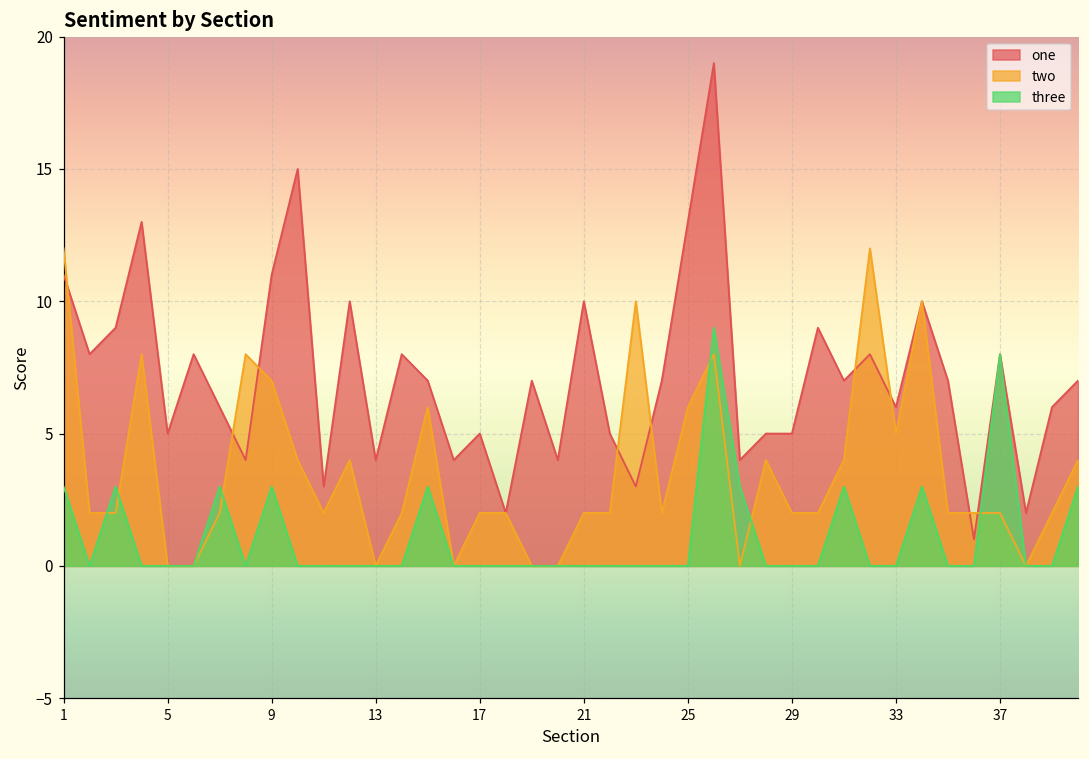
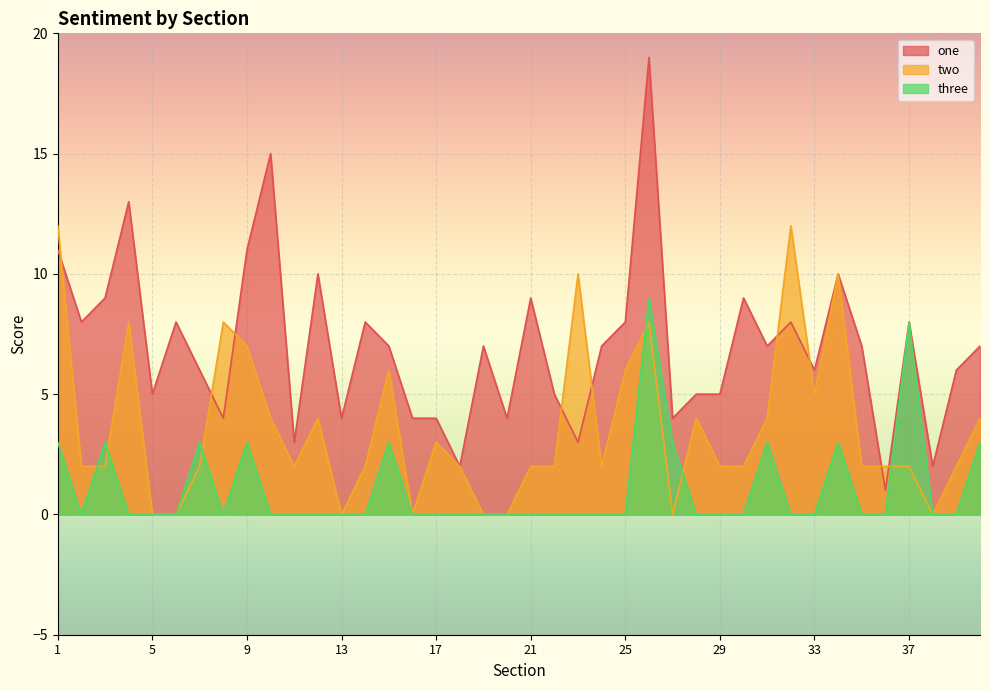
one, 17: 5 -> 4
two, 17: 2 -> 3
one, 21: 10 -> 9
one, 25: 13 -> 8
